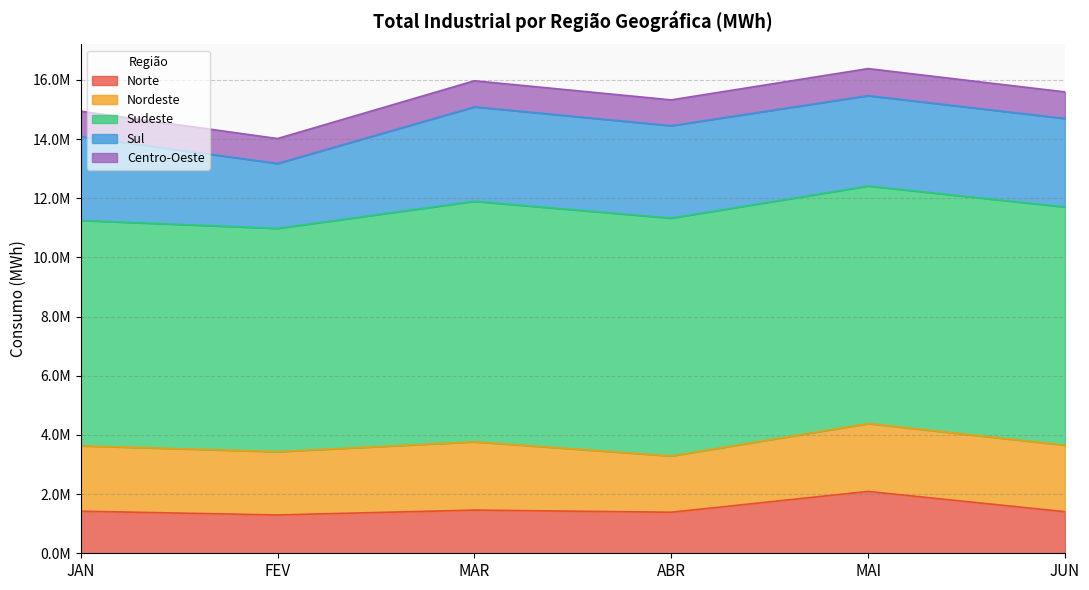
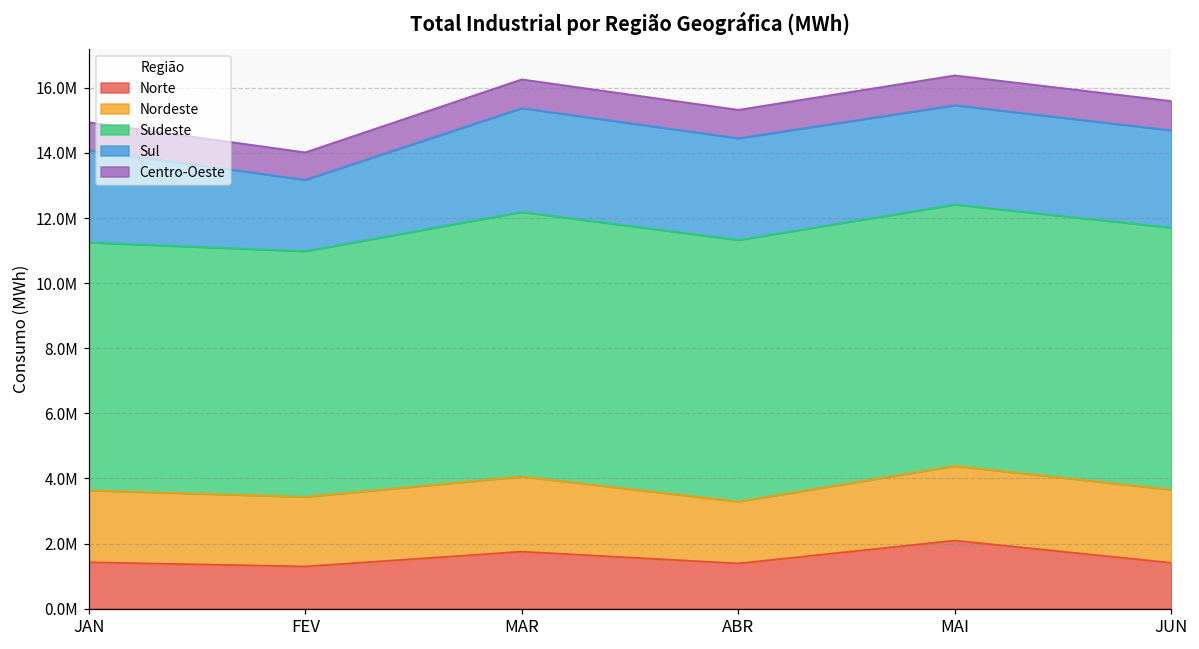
Norte, MAR: 1500000 -> 1700000
